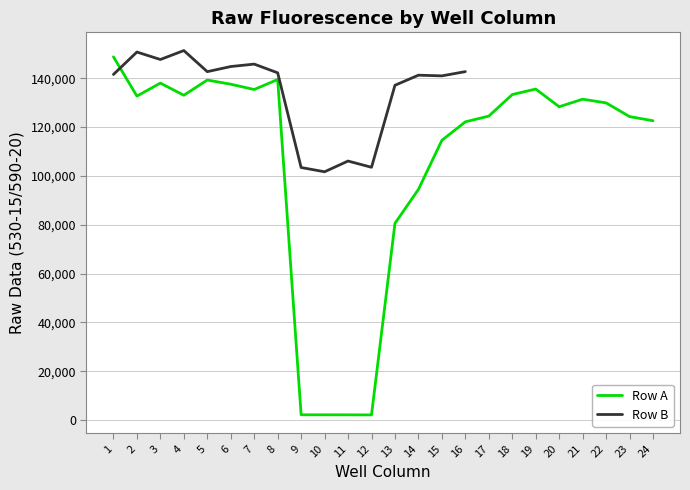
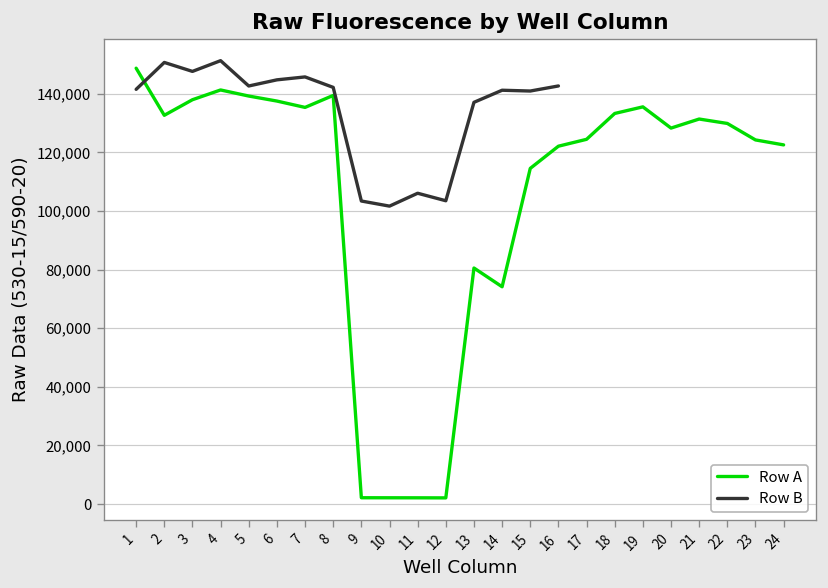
Row A, 4: 133,000 -> 141,000
Row A, 14: 94,000 -> 74,000
